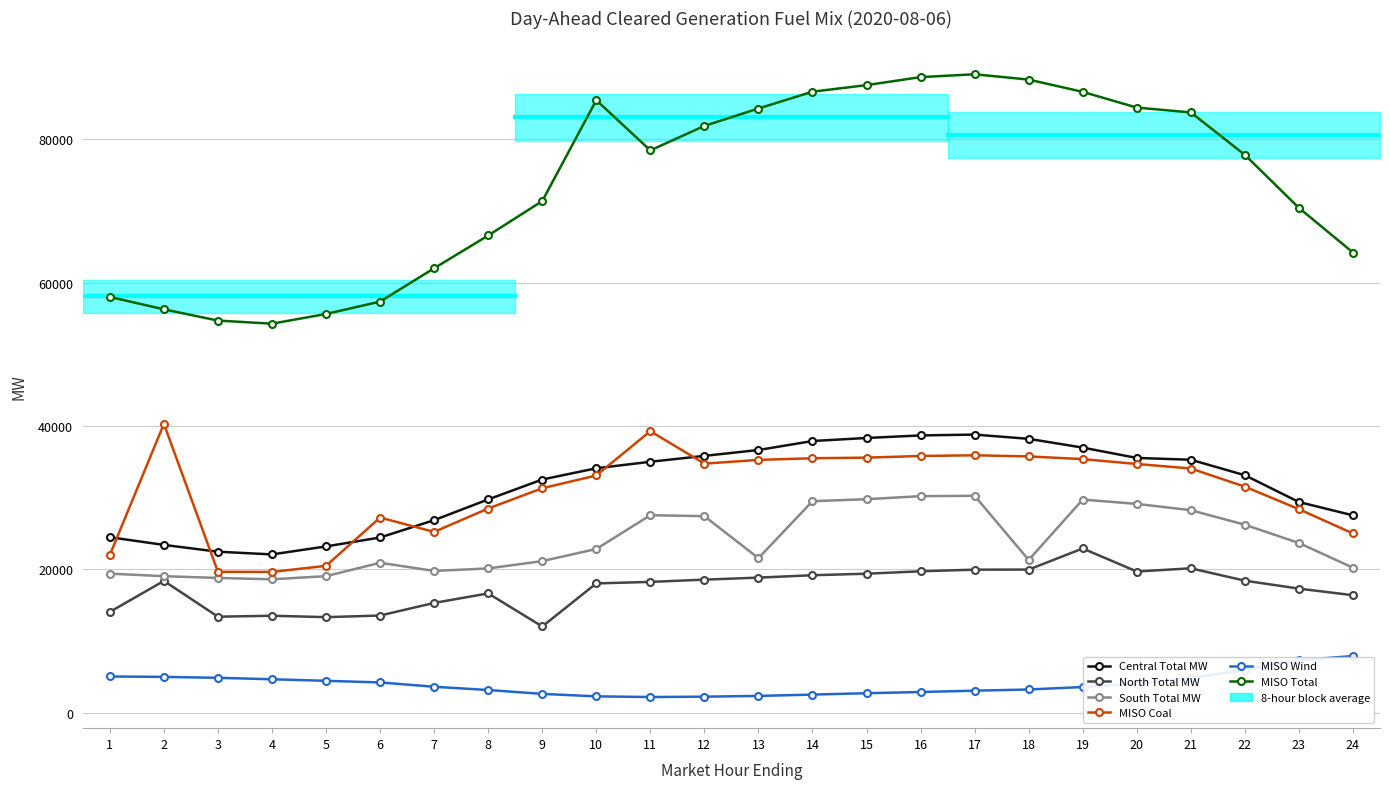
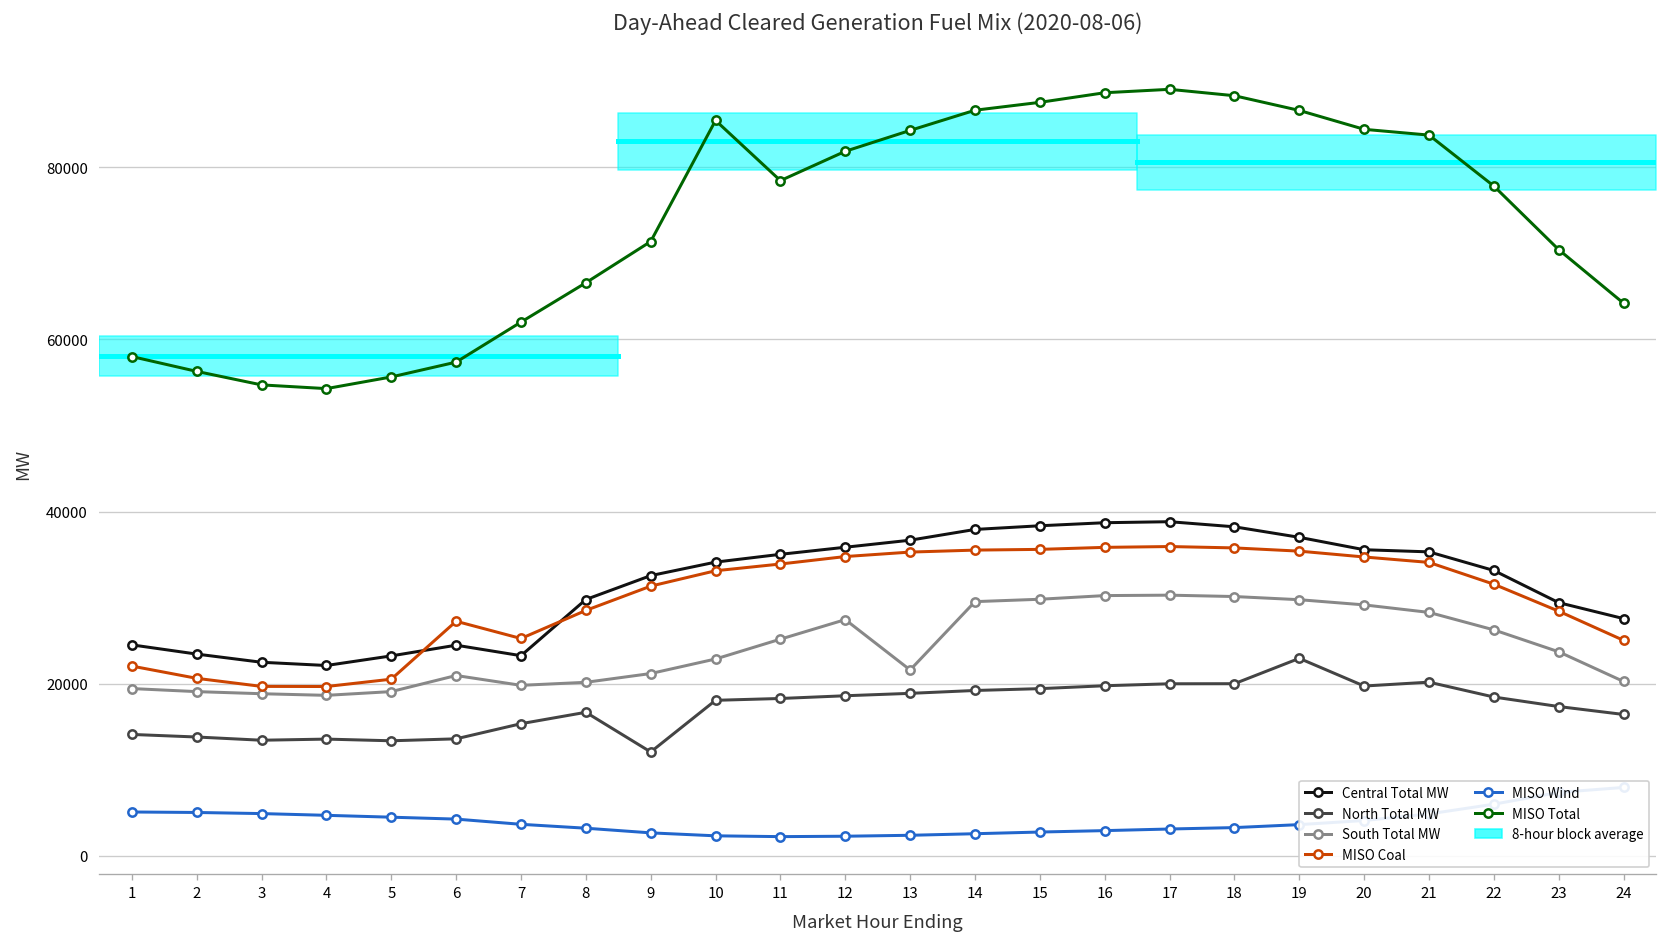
North Total MW, 2: 18000 -> 14000
MISO Coal, 2: 40000 -> 21000
Central Total MW, 7: 27000 -> 23000
South Total MW, 11: 28000 -> 25000
MISO Coal, 11: 39000 -> 34000
South Total MW, 18: 21000 -> 30000
